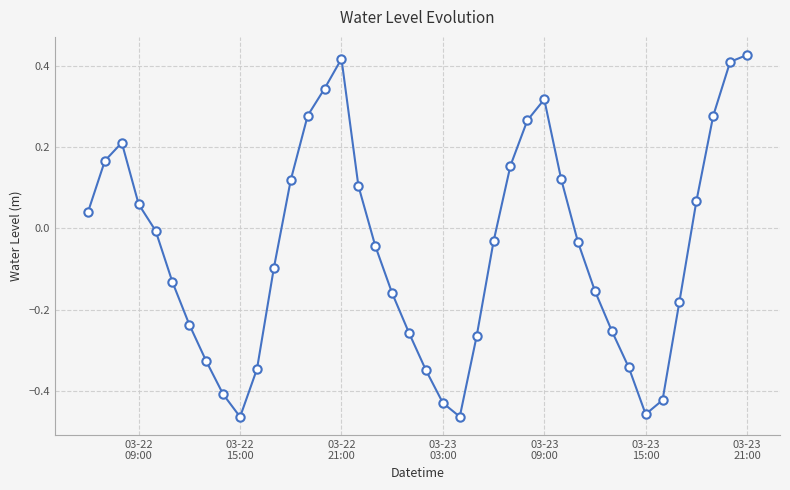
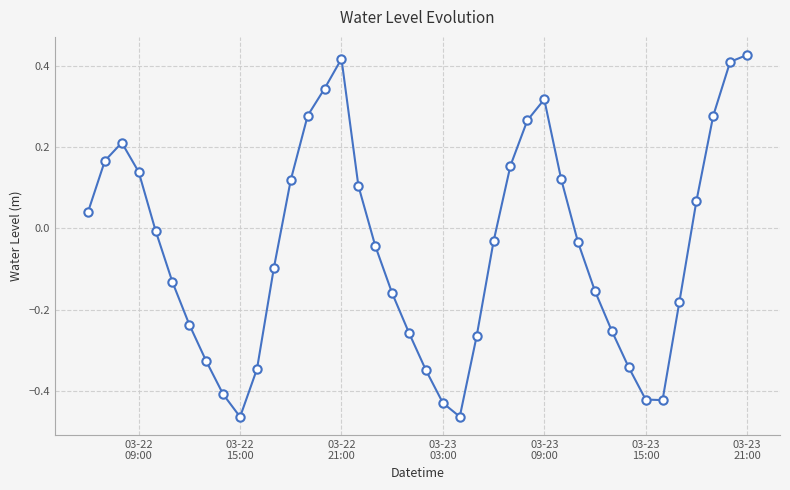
03-22 09:00: 0.06 -> 0.14
03-23 15:00: -0.46 -> -0.42
